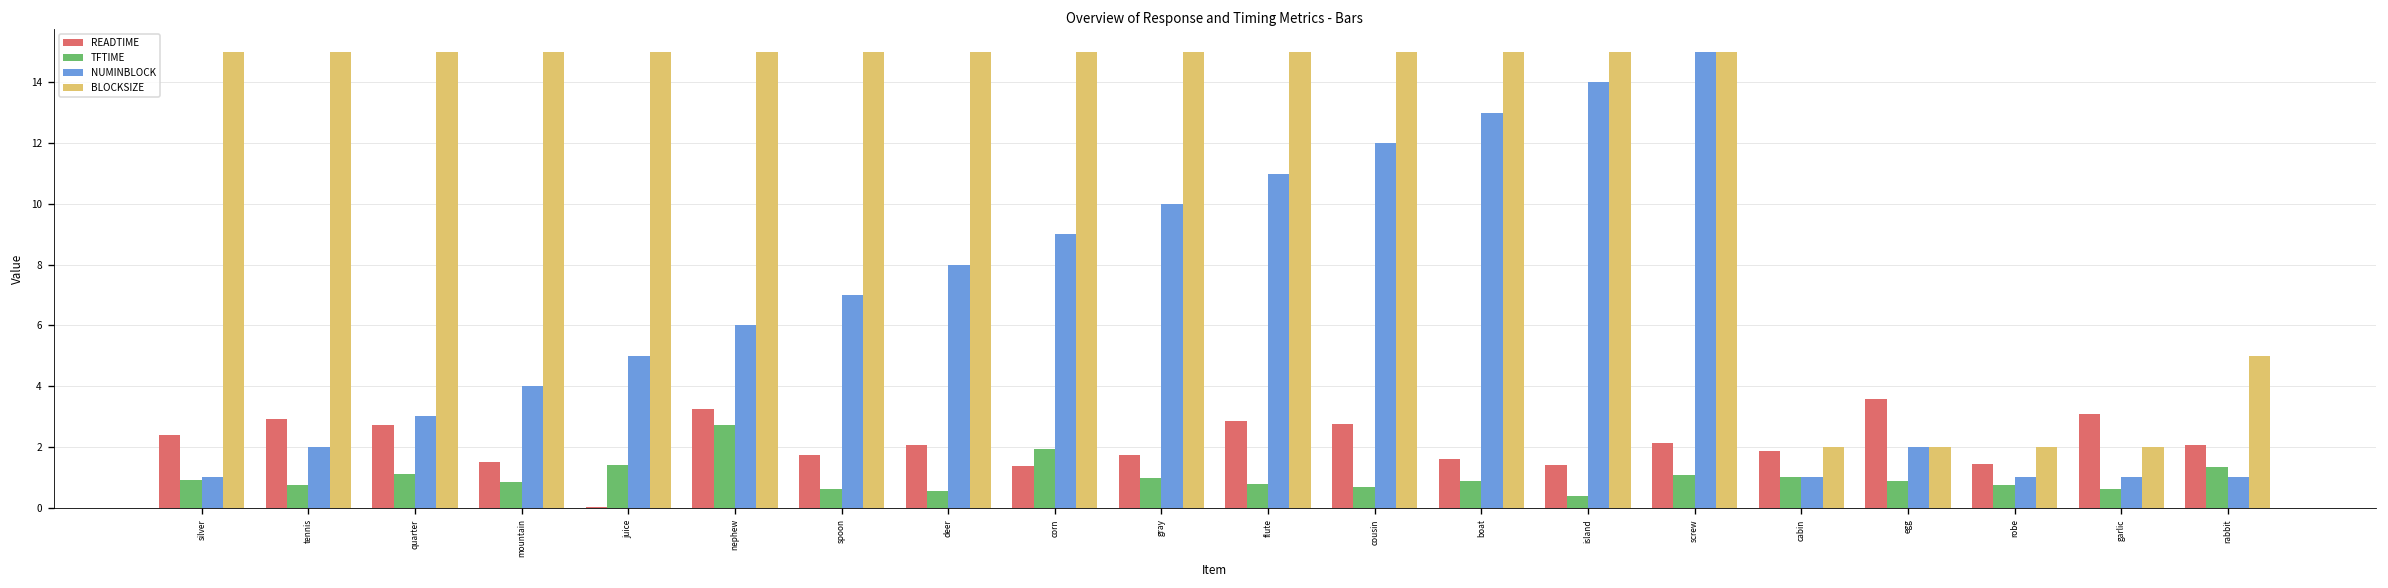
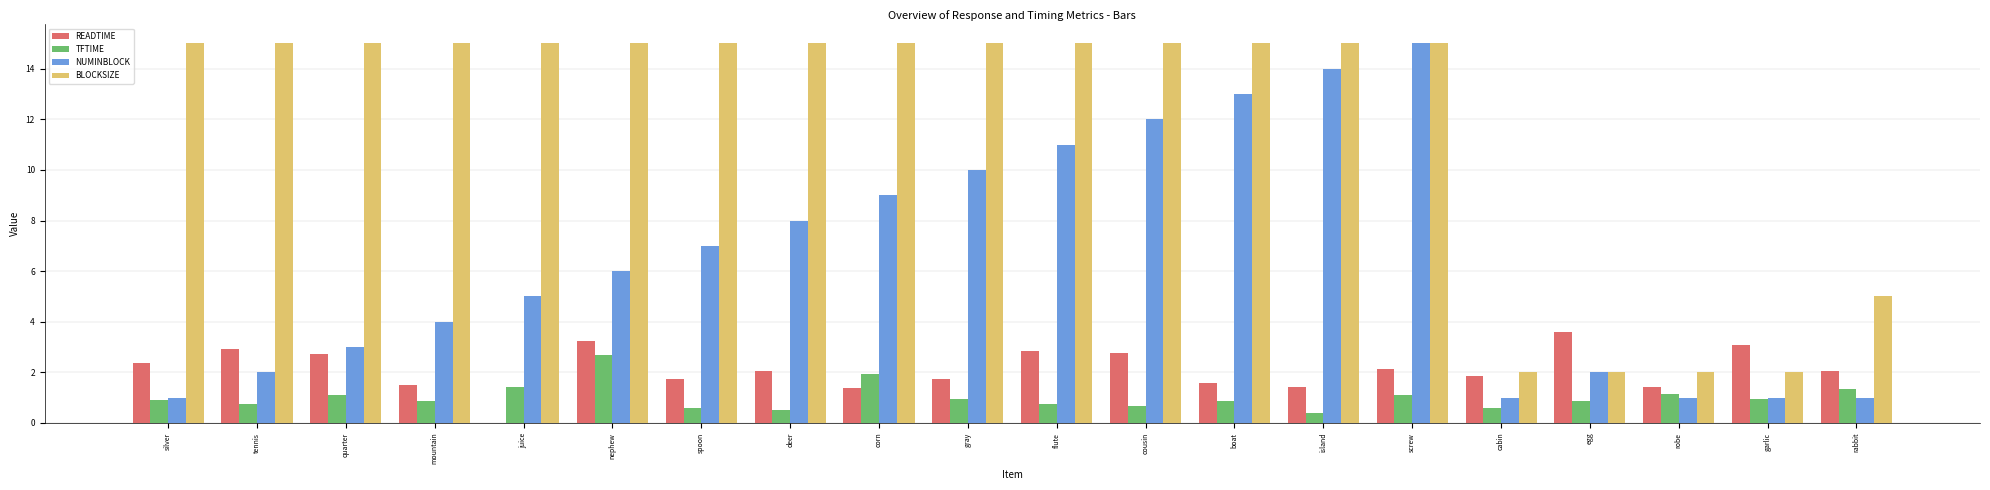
TFTIME, cabin: 1.0 -> 0.6
TFTIME, robe: 0.7 -> 1.2
TFTIME, garlic: 0.6 -> 0.9
